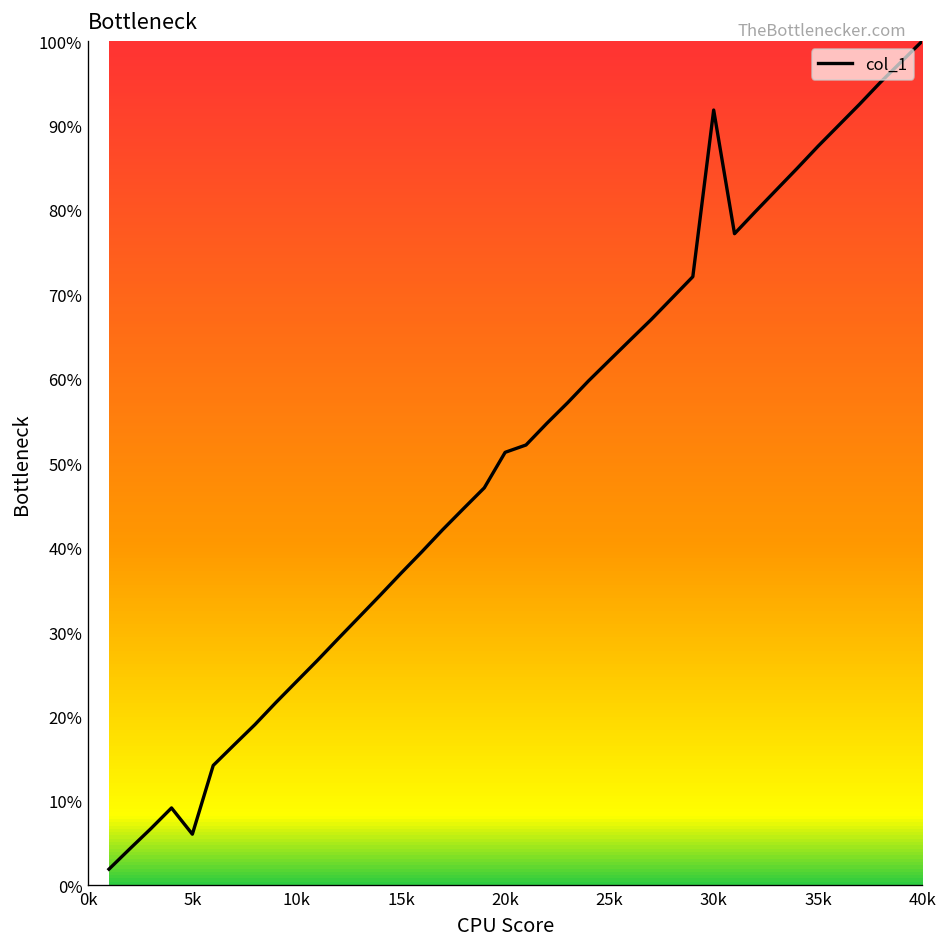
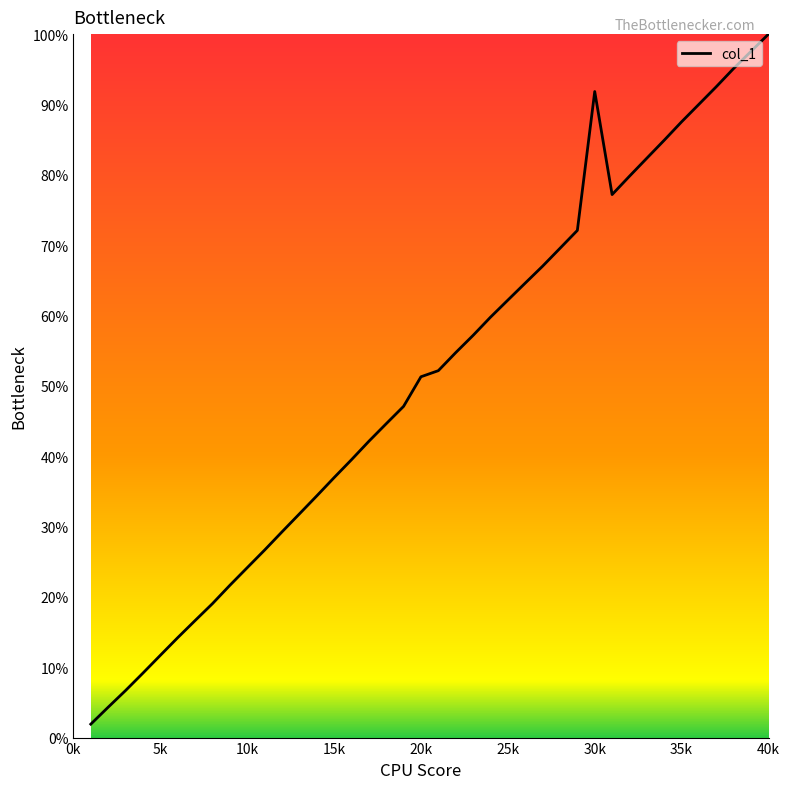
5k: 6% -> 12%
